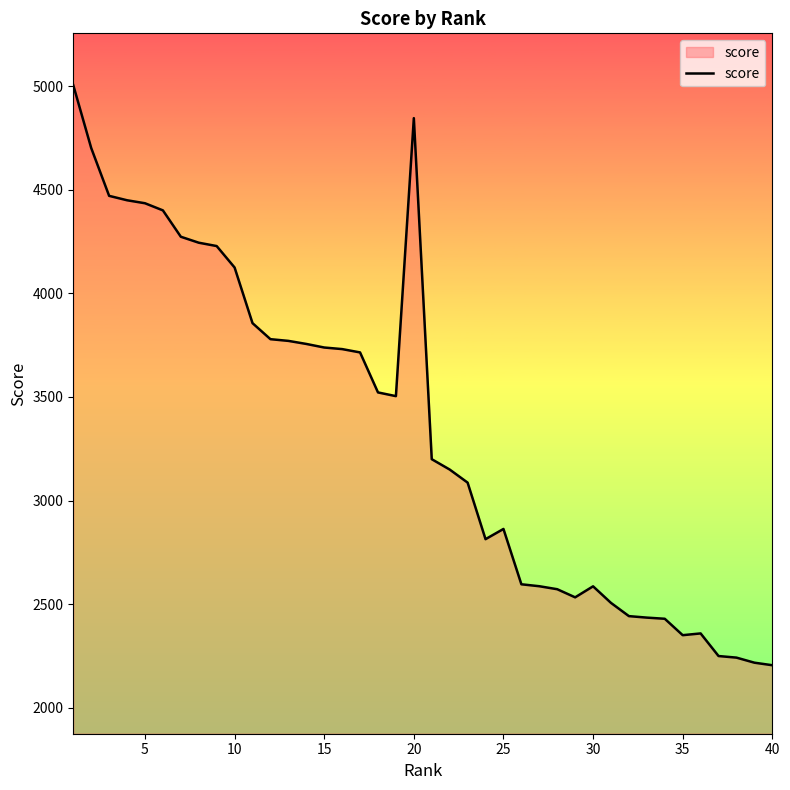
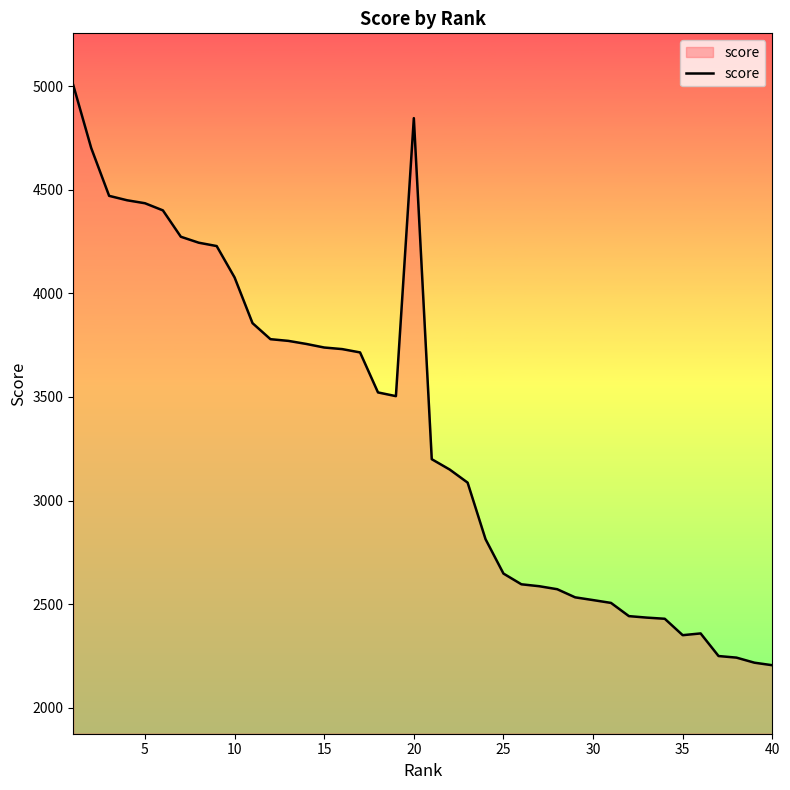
10: 4130 -> 4080
25: 2860 -> 2650
30: 2590 -> 2520
